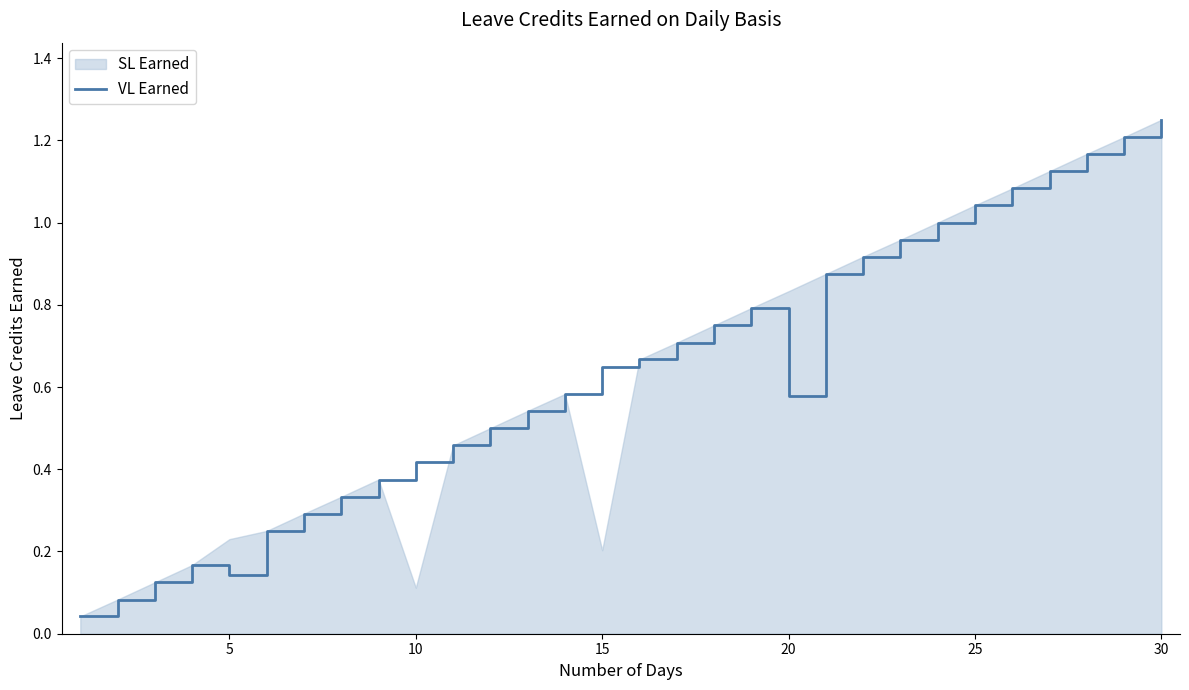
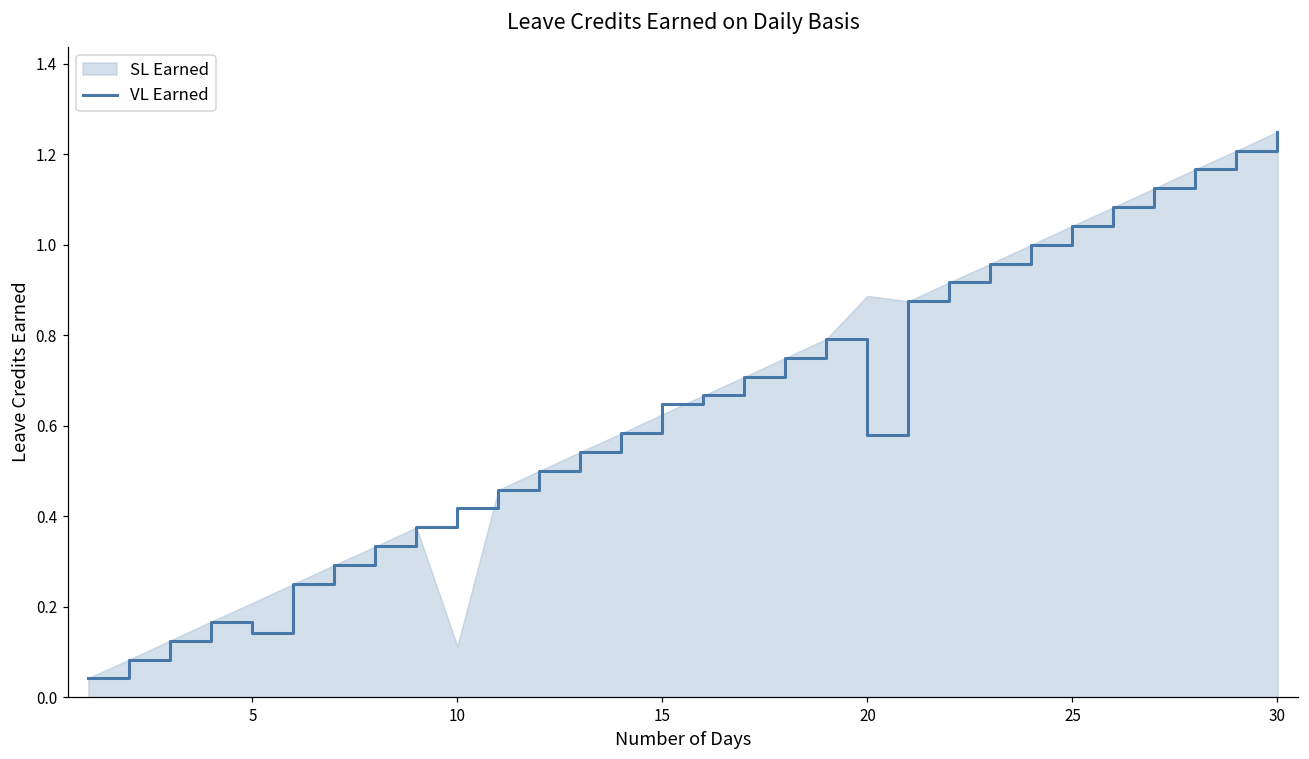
SL Earned, 5: 0.23 -> 0.21
SL Earned, 15: 0.20 -> 0.63
SL Earned, 20: 0.83 -> 0.89
